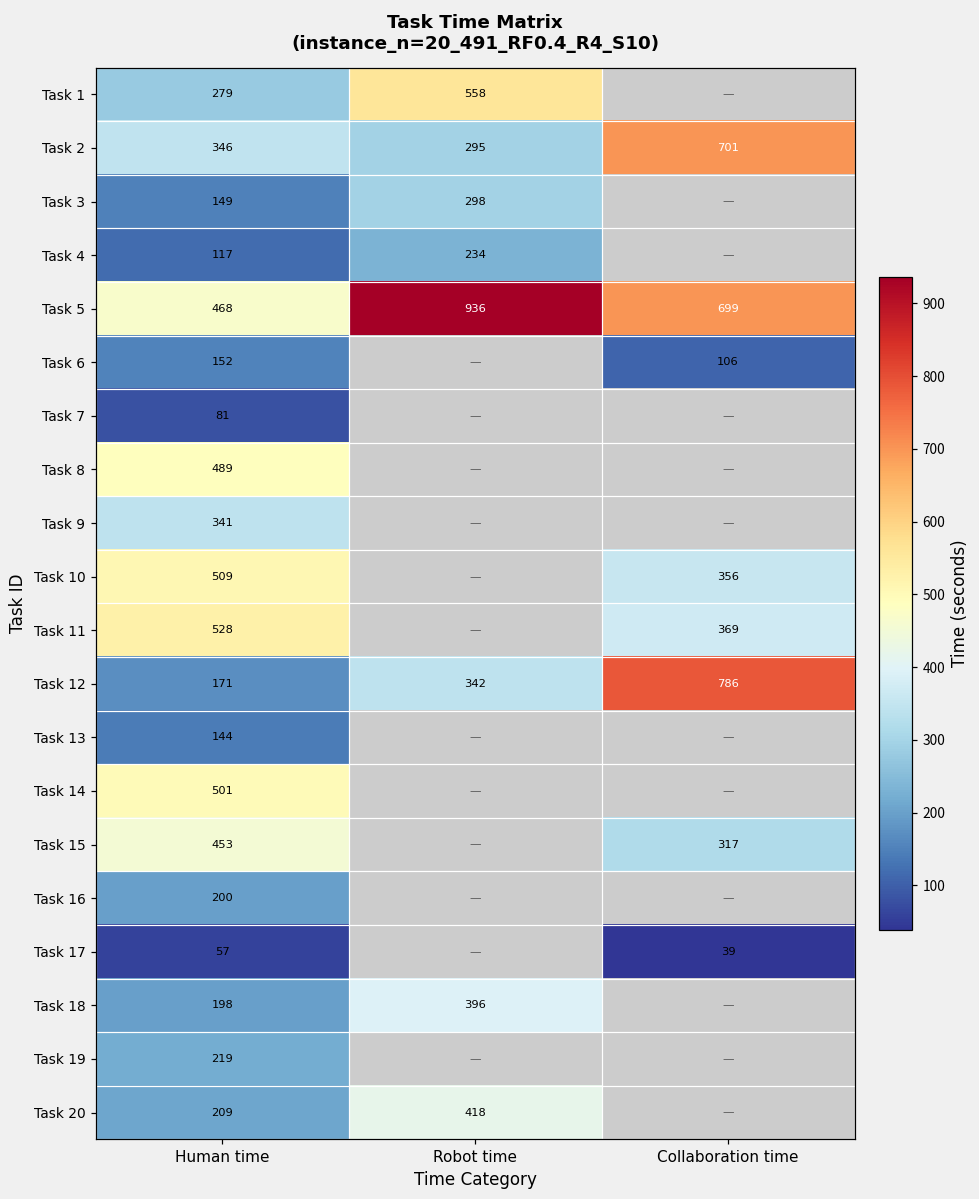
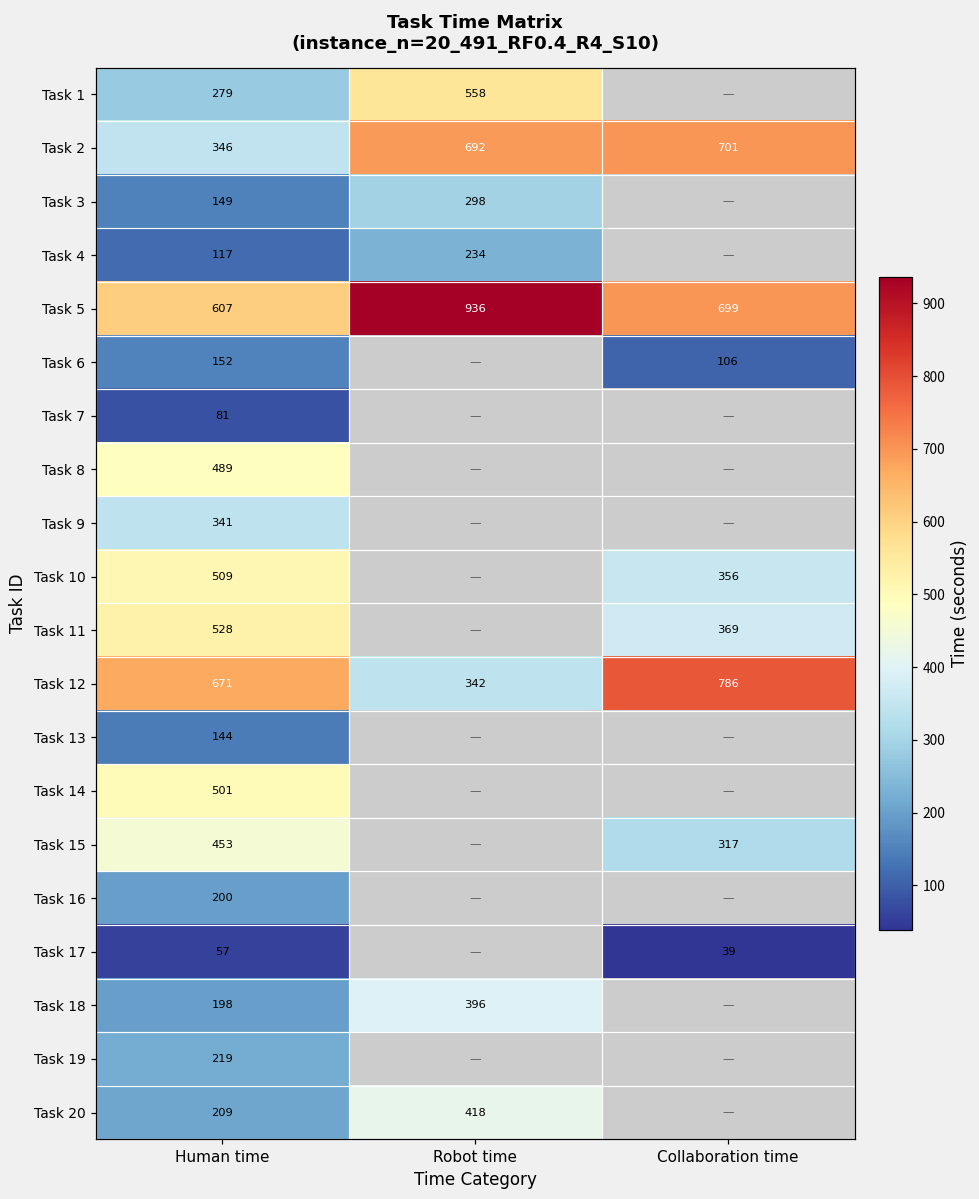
Task 2, Robot time: 295 -> 692
Task 5, Human time: 468 -> 607
Task 12, Human time: 171 -> 671
